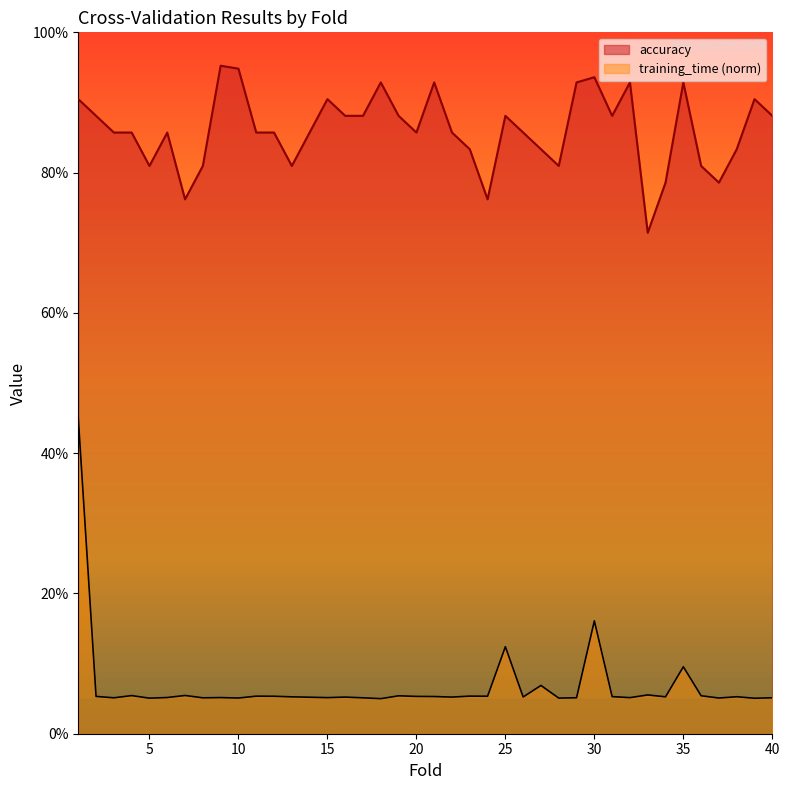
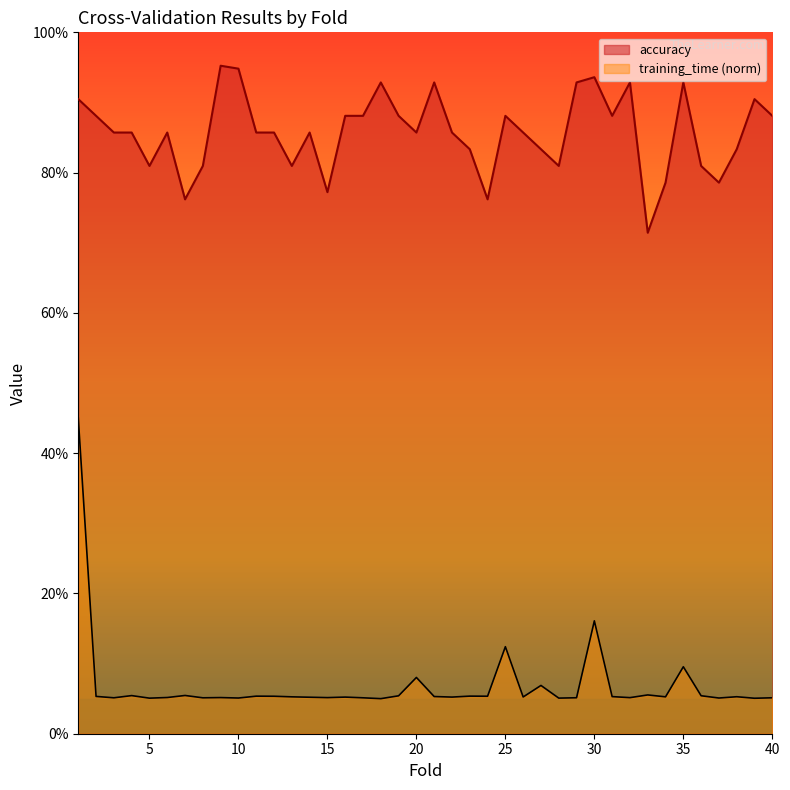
accuracy, 15: 90% -> 77%
training_time (norm), 20: 5% -> 8%
